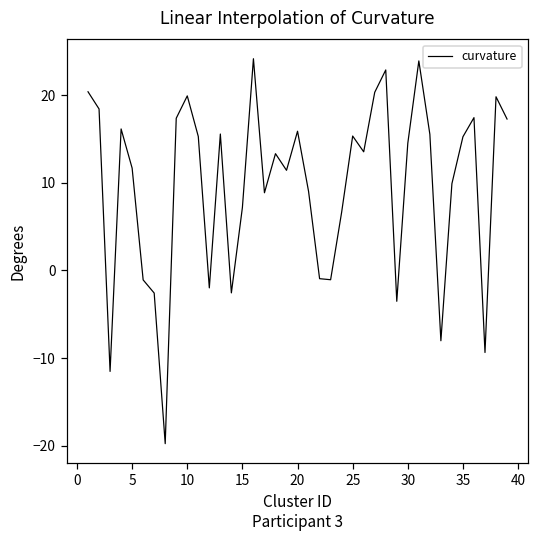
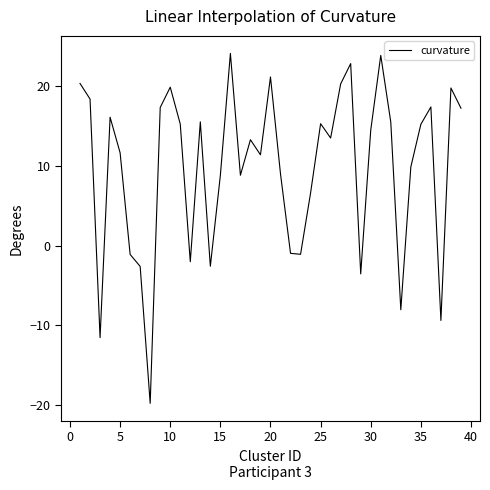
15: 7 -> 9
20: 16 -> 21
